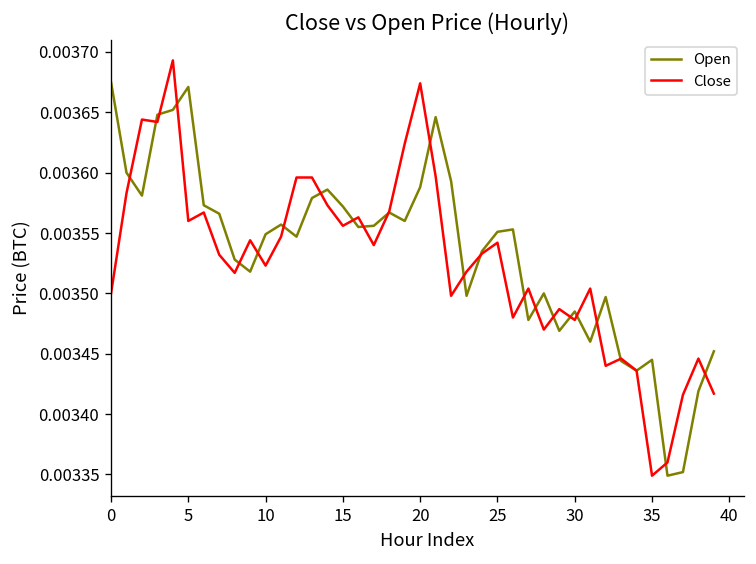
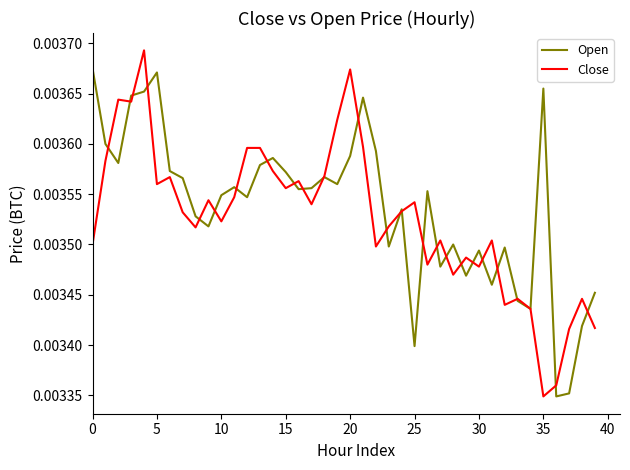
Open, 25: 0.003551 -> 0.003399
Open, 30: 0.003485 -> 0.003494
Open, 35: 0.003445 -> 0.003655
